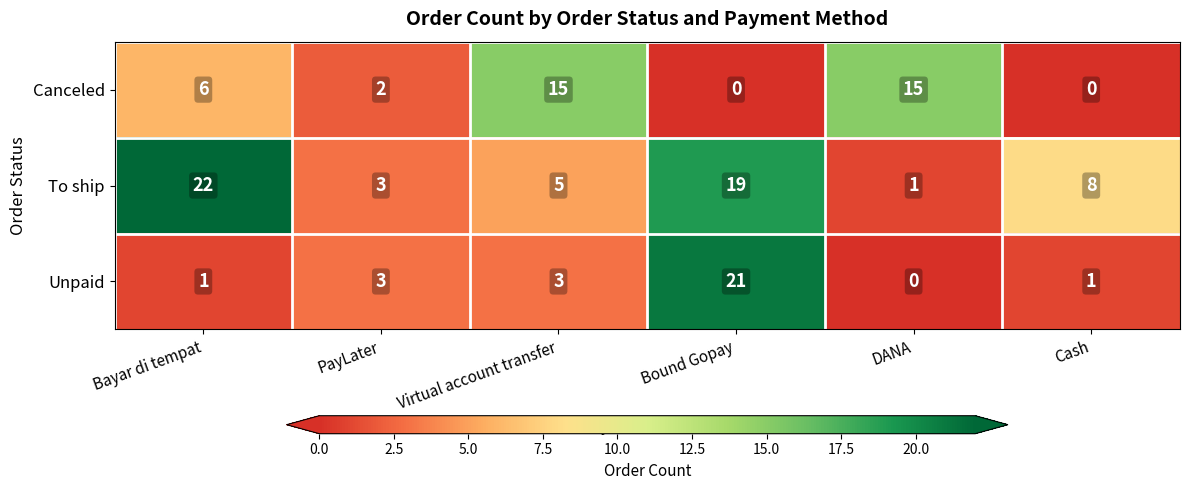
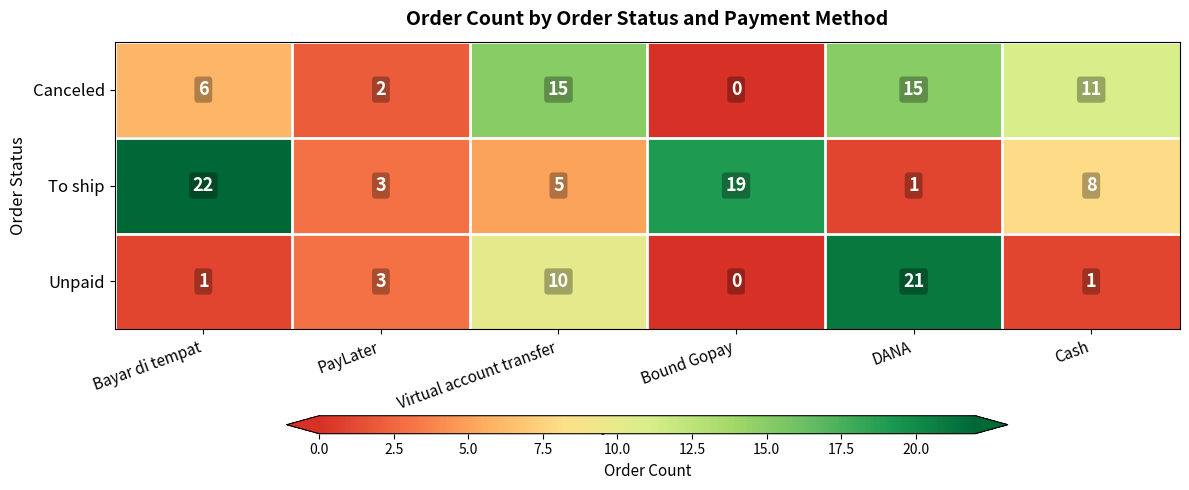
Canceled, Cash: 0 -> 11
Unpaid, Virtual account transfer: 3 -> 10
Unpaid, Bound Gopay: 21 -> 0
Unpaid, DANA: 0 -> 21
